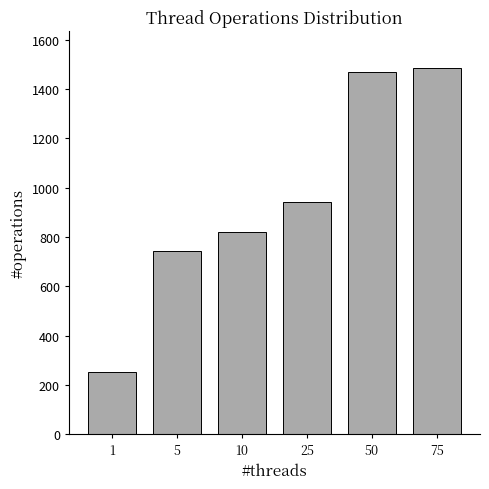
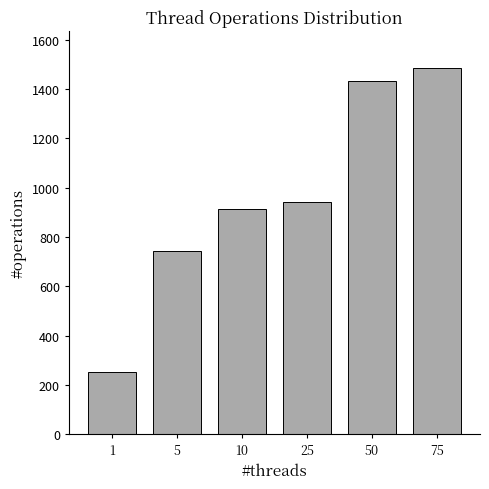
10: 820 -> 920
50: 1470 -> 1430
